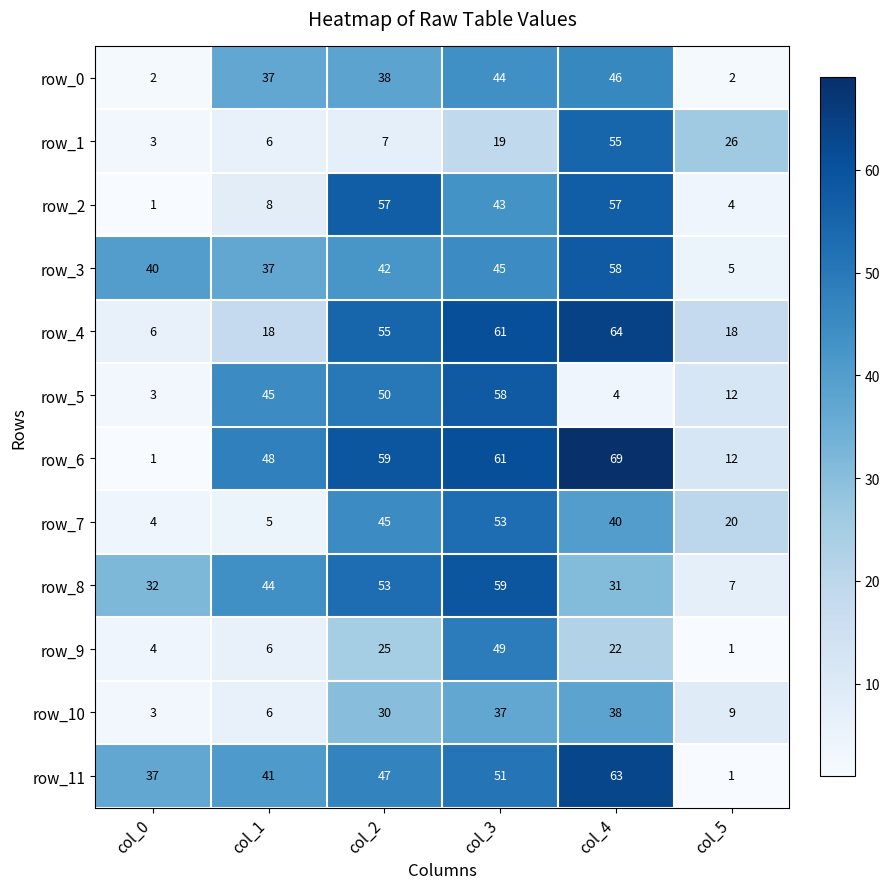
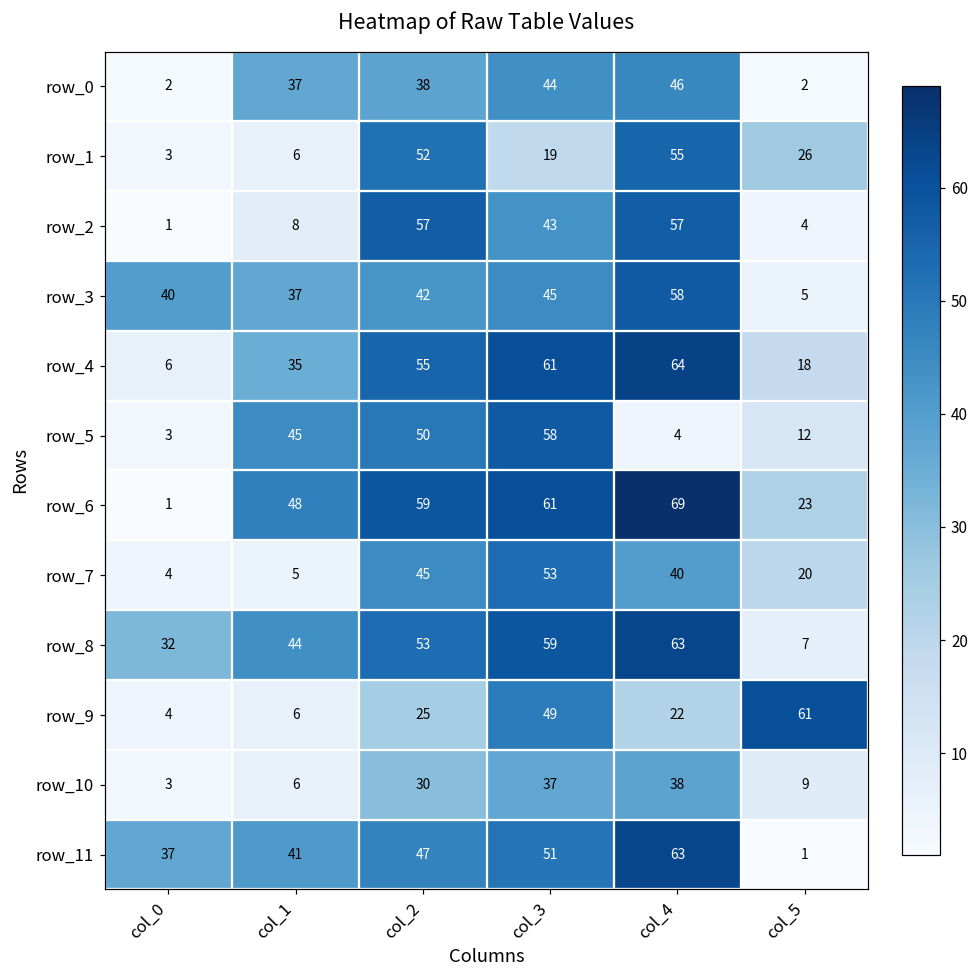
row_1, col_2: 7 -> 52
row_4, col_1: 18 -> 35
row_6, col_5: 12 -> 23
row_8, col_4: 31 -> 63
row_9, col_5: 1 -> 61
